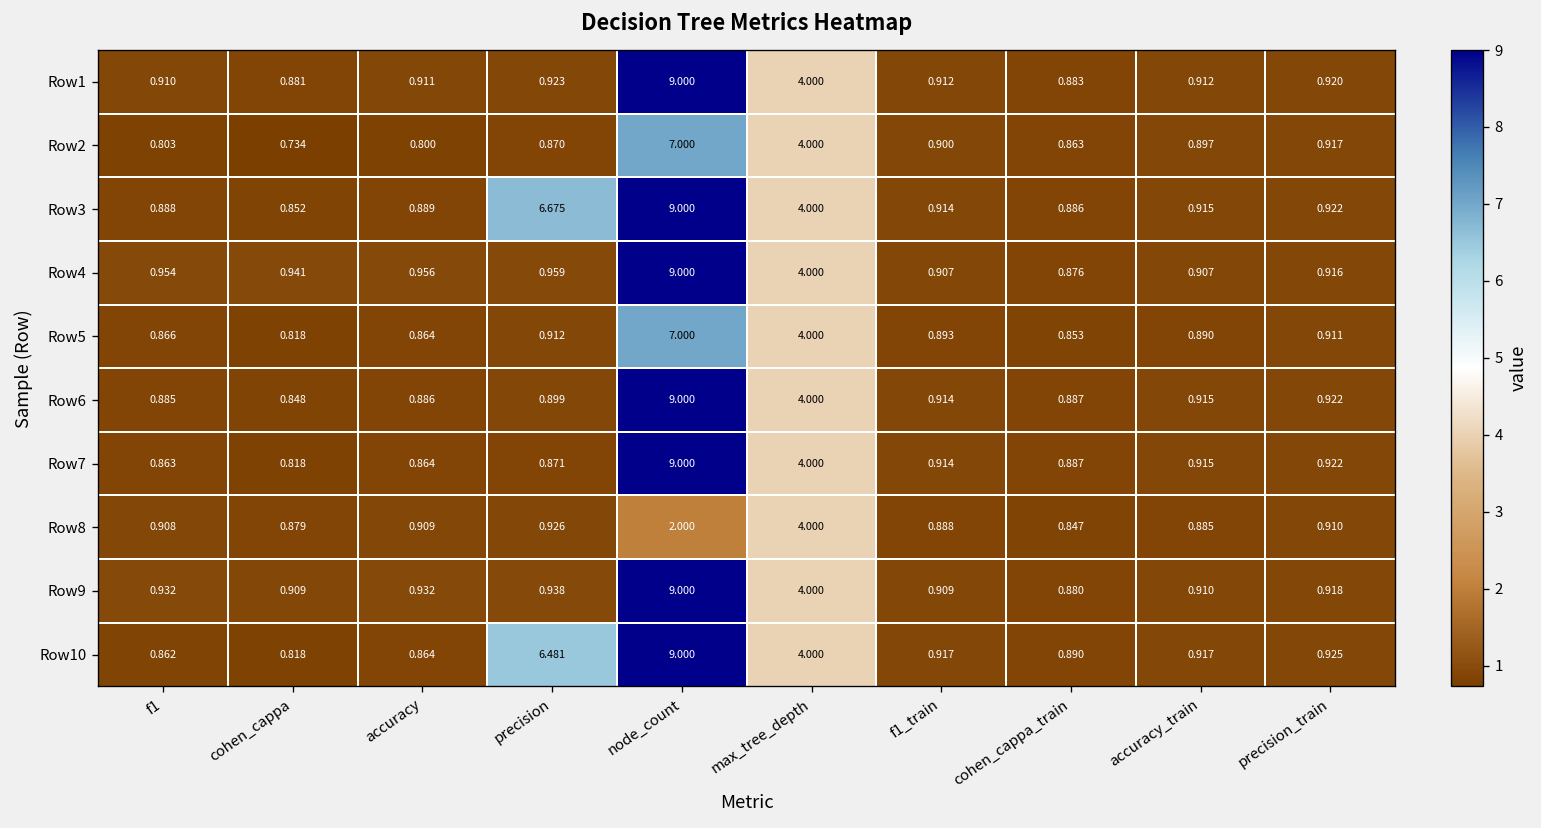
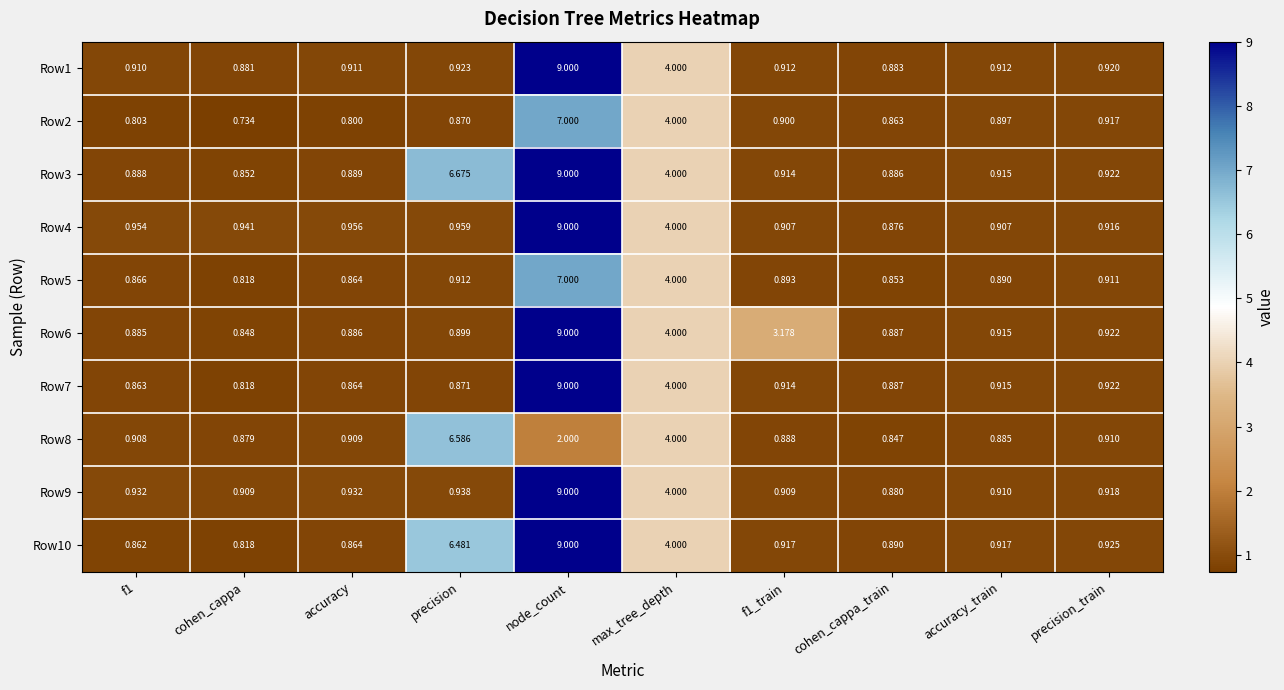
Row6, f1_train: 0.914 -> 3.178
Row8, precision: 0.926 -> 6.586
